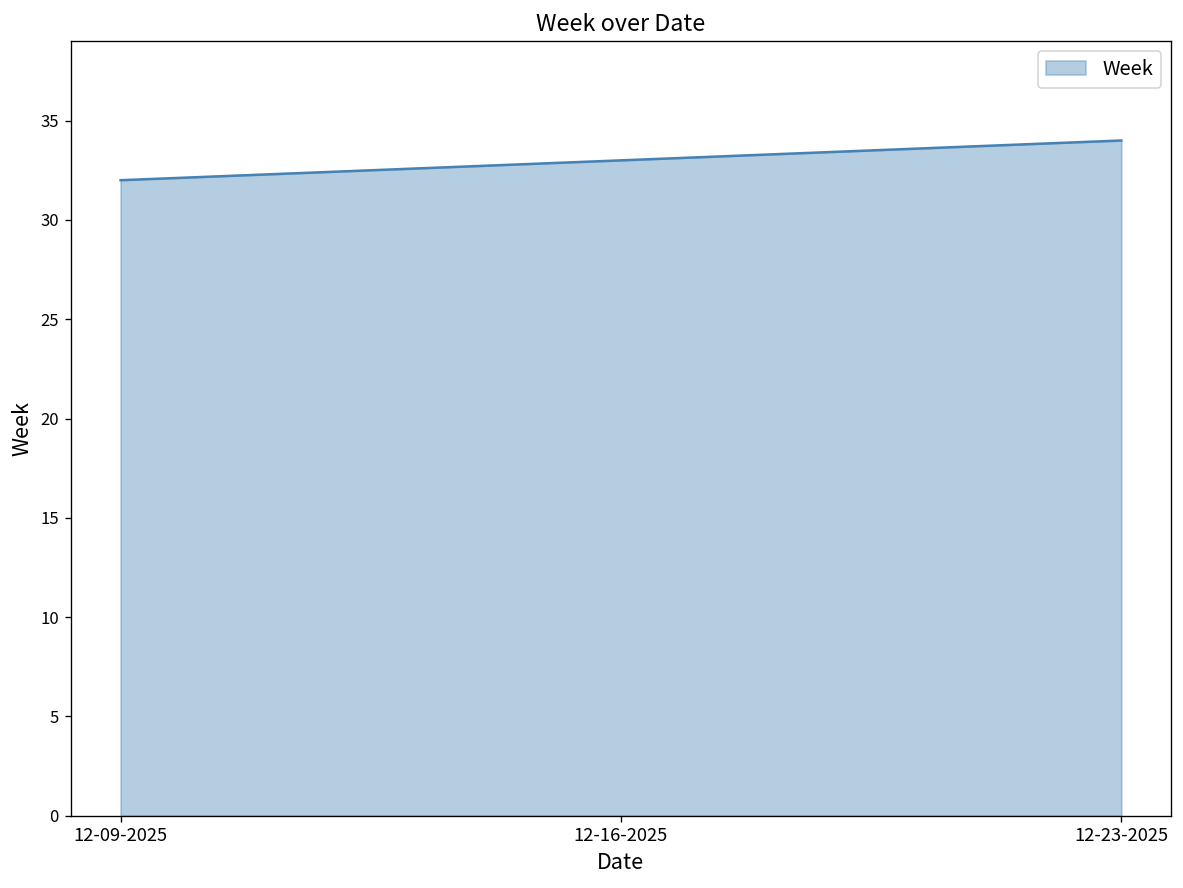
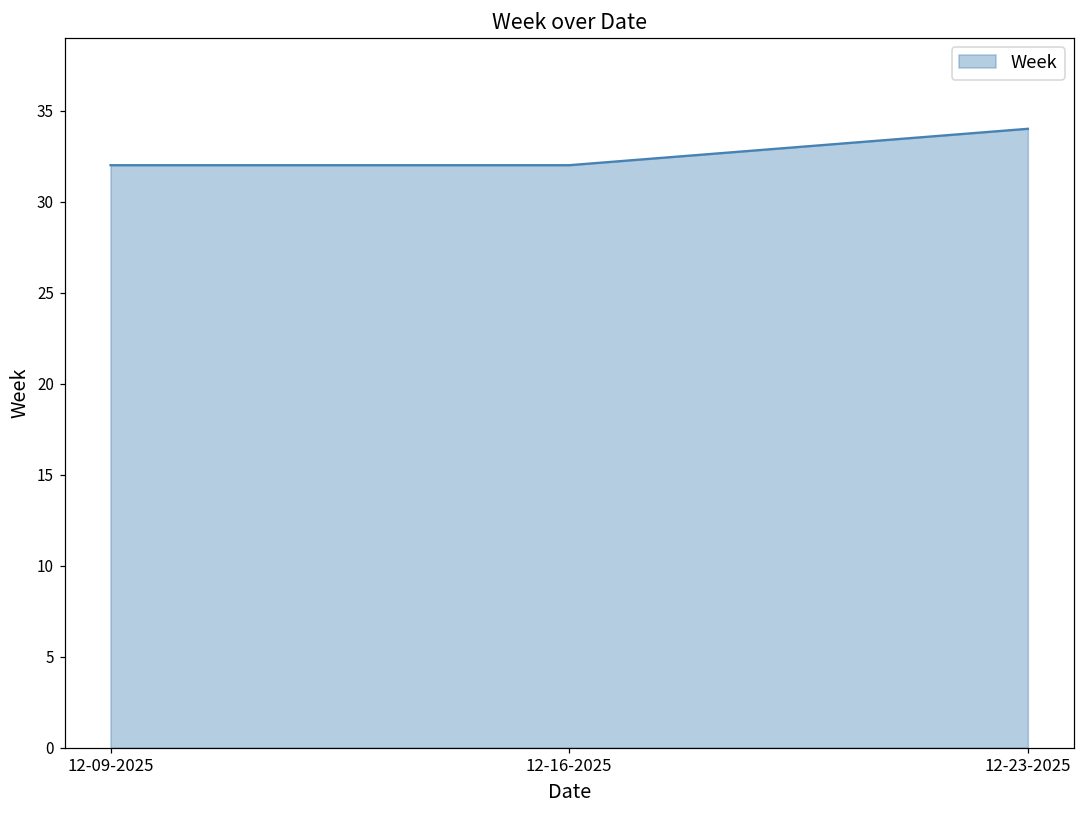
12-16-2025: 33 -> 32
